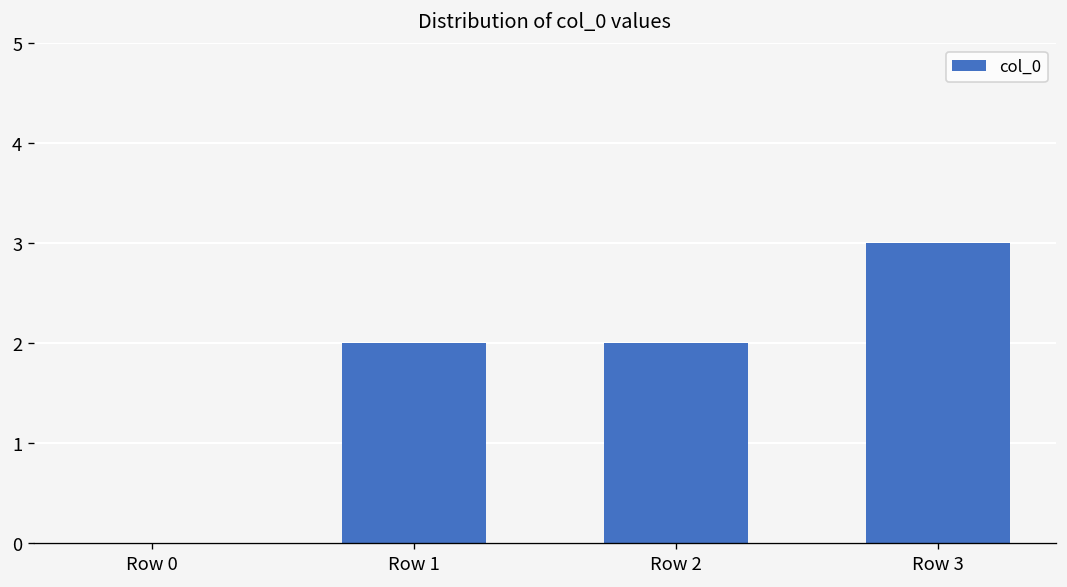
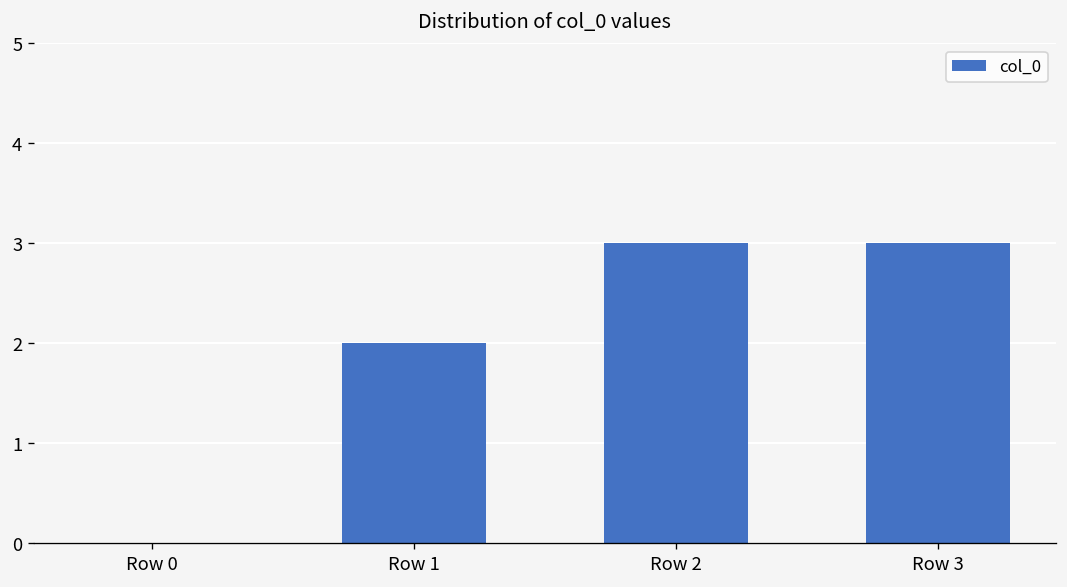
Row 2: 2 -> 3
